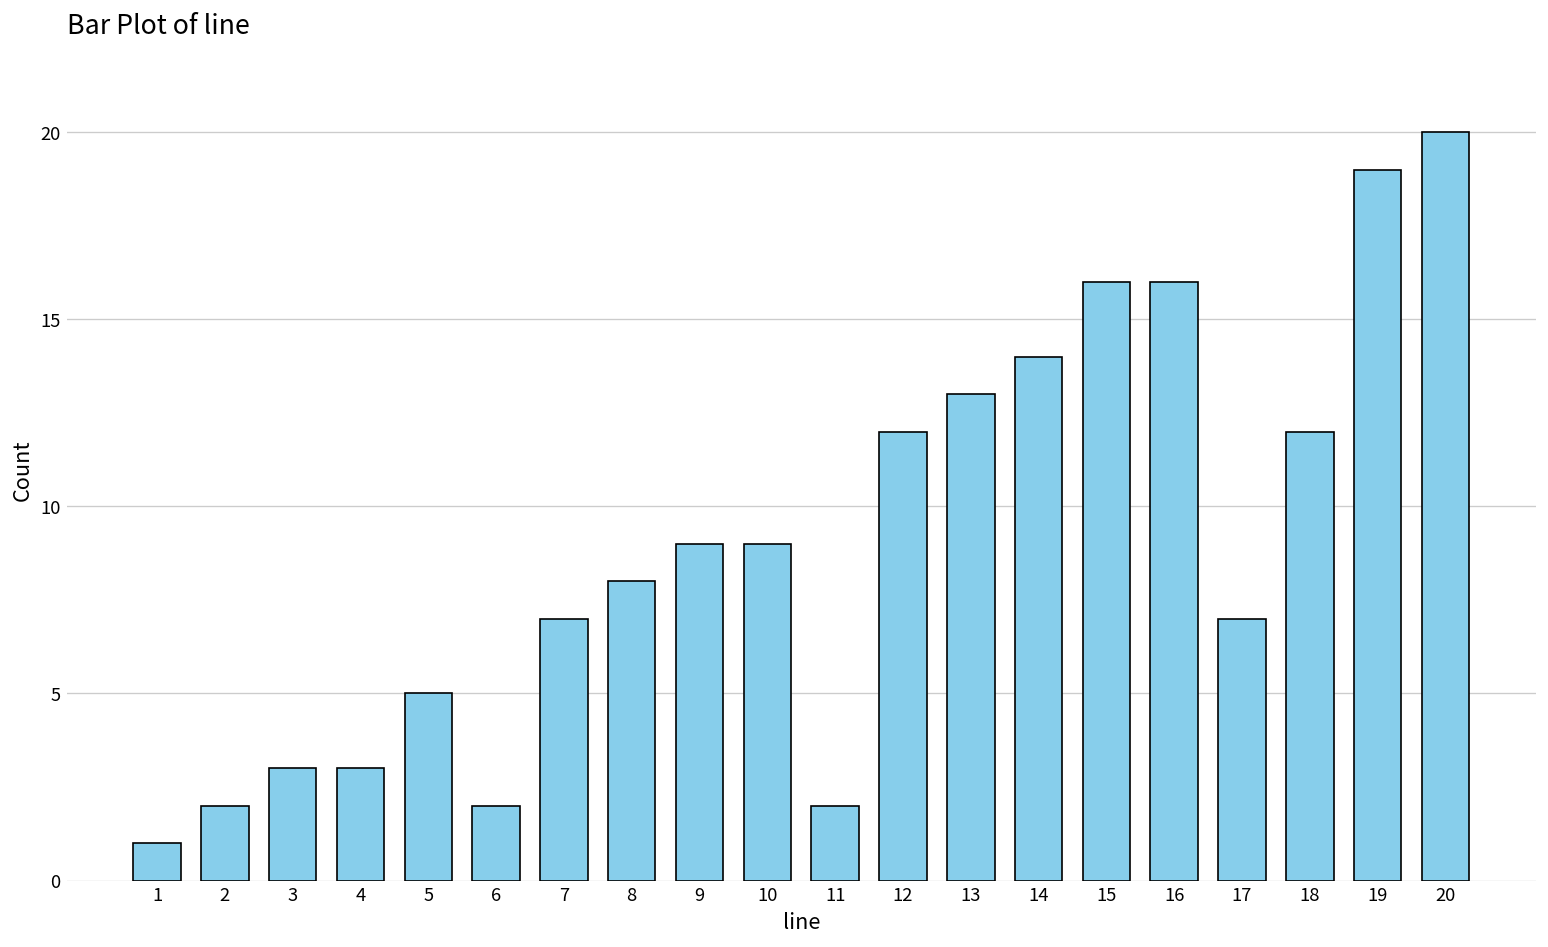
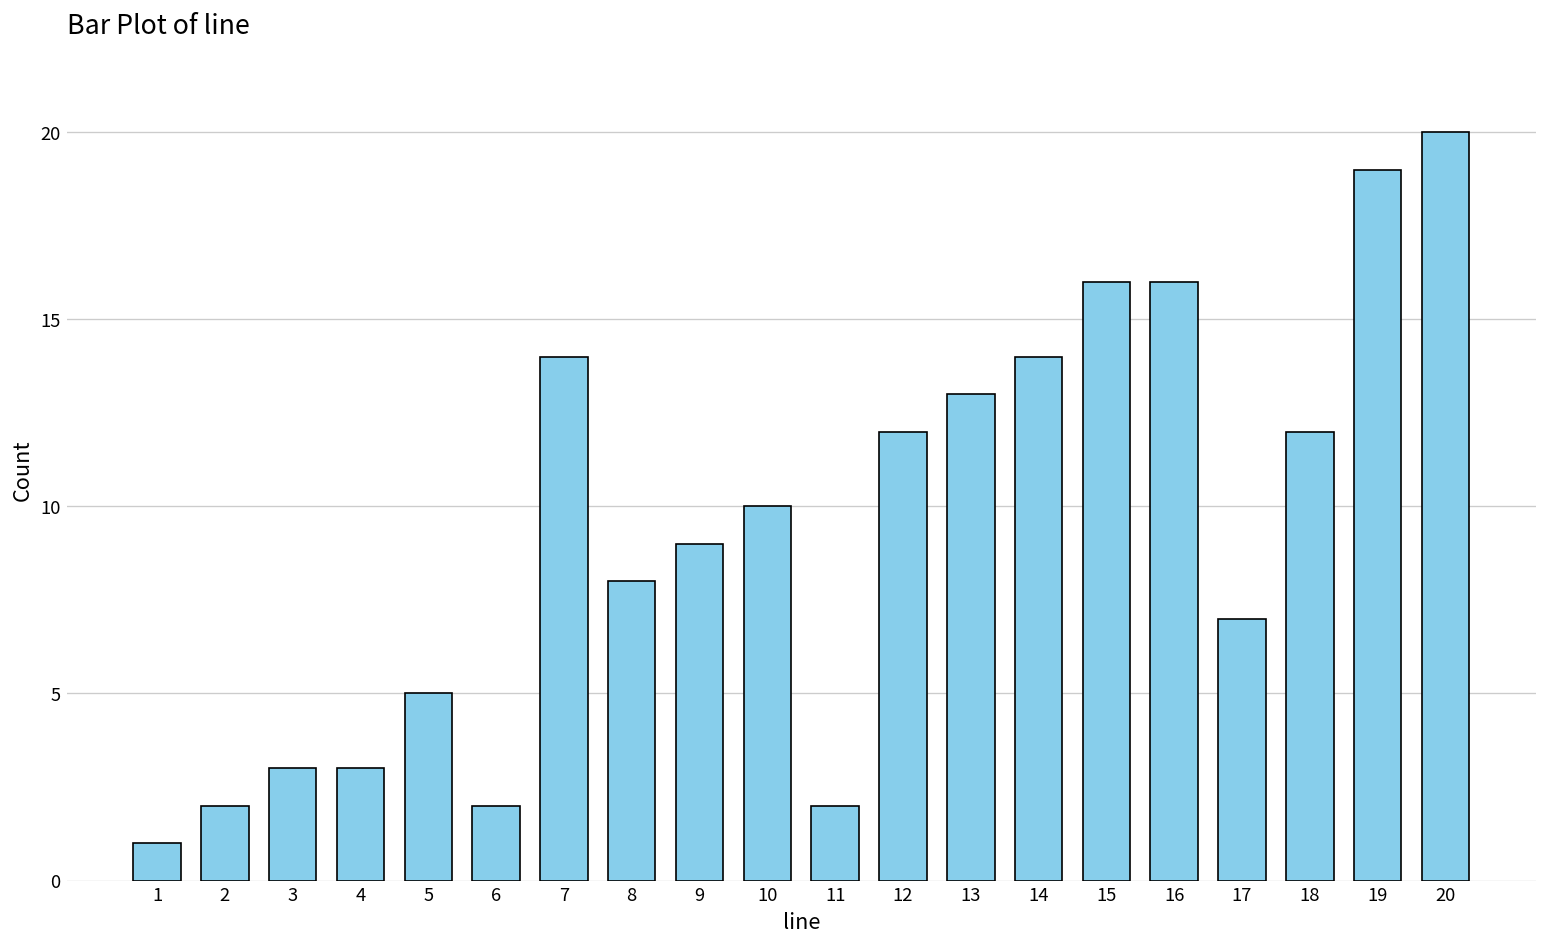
7: 7 -> 14
10: 9 -> 10
